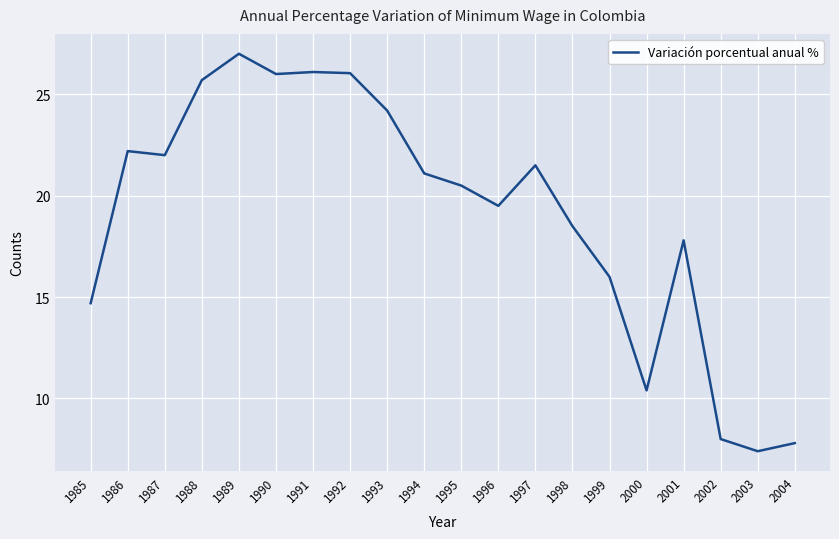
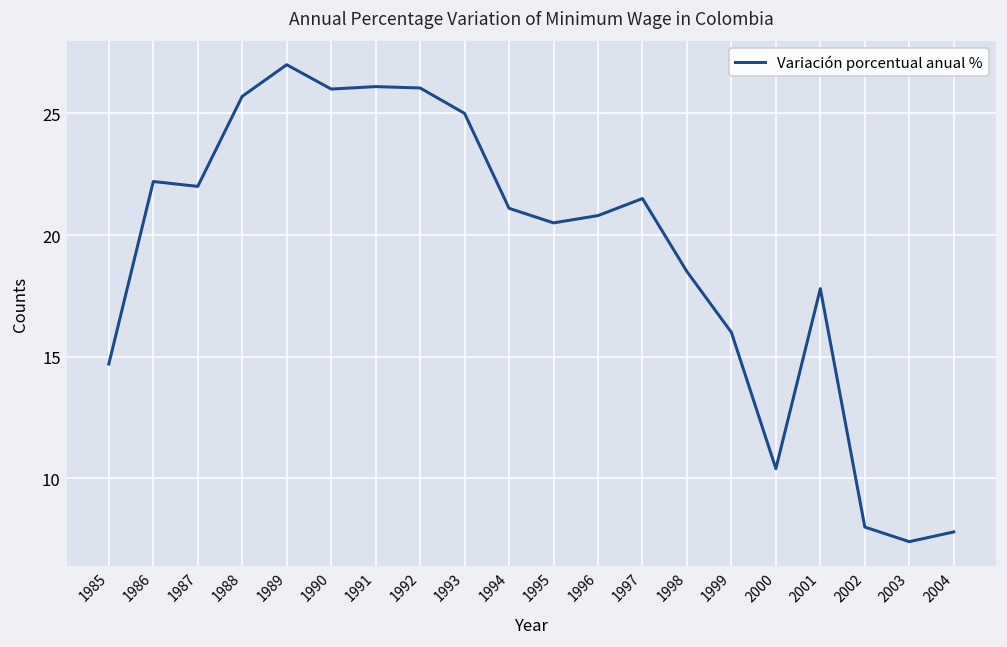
1993: 24.2 -> 25.0
1996: 19.5 -> 20.8
